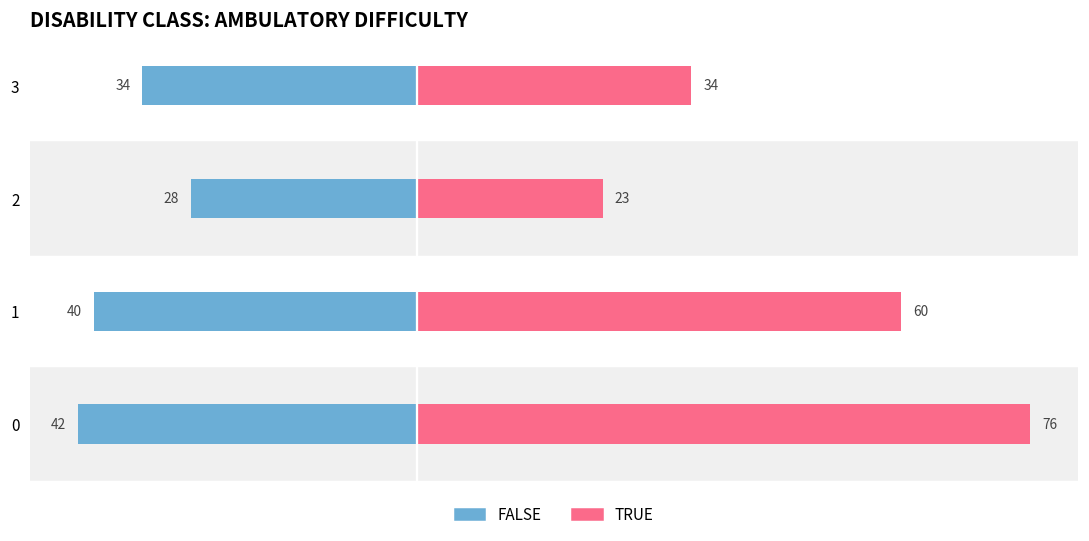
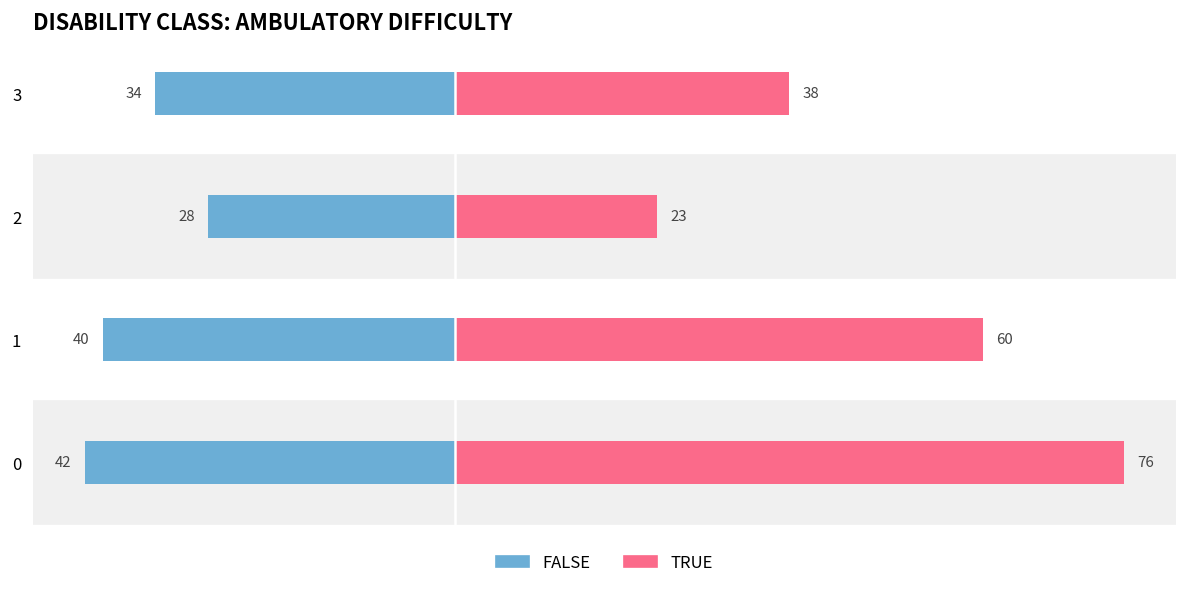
TRUE, 3: 34 -> 38
